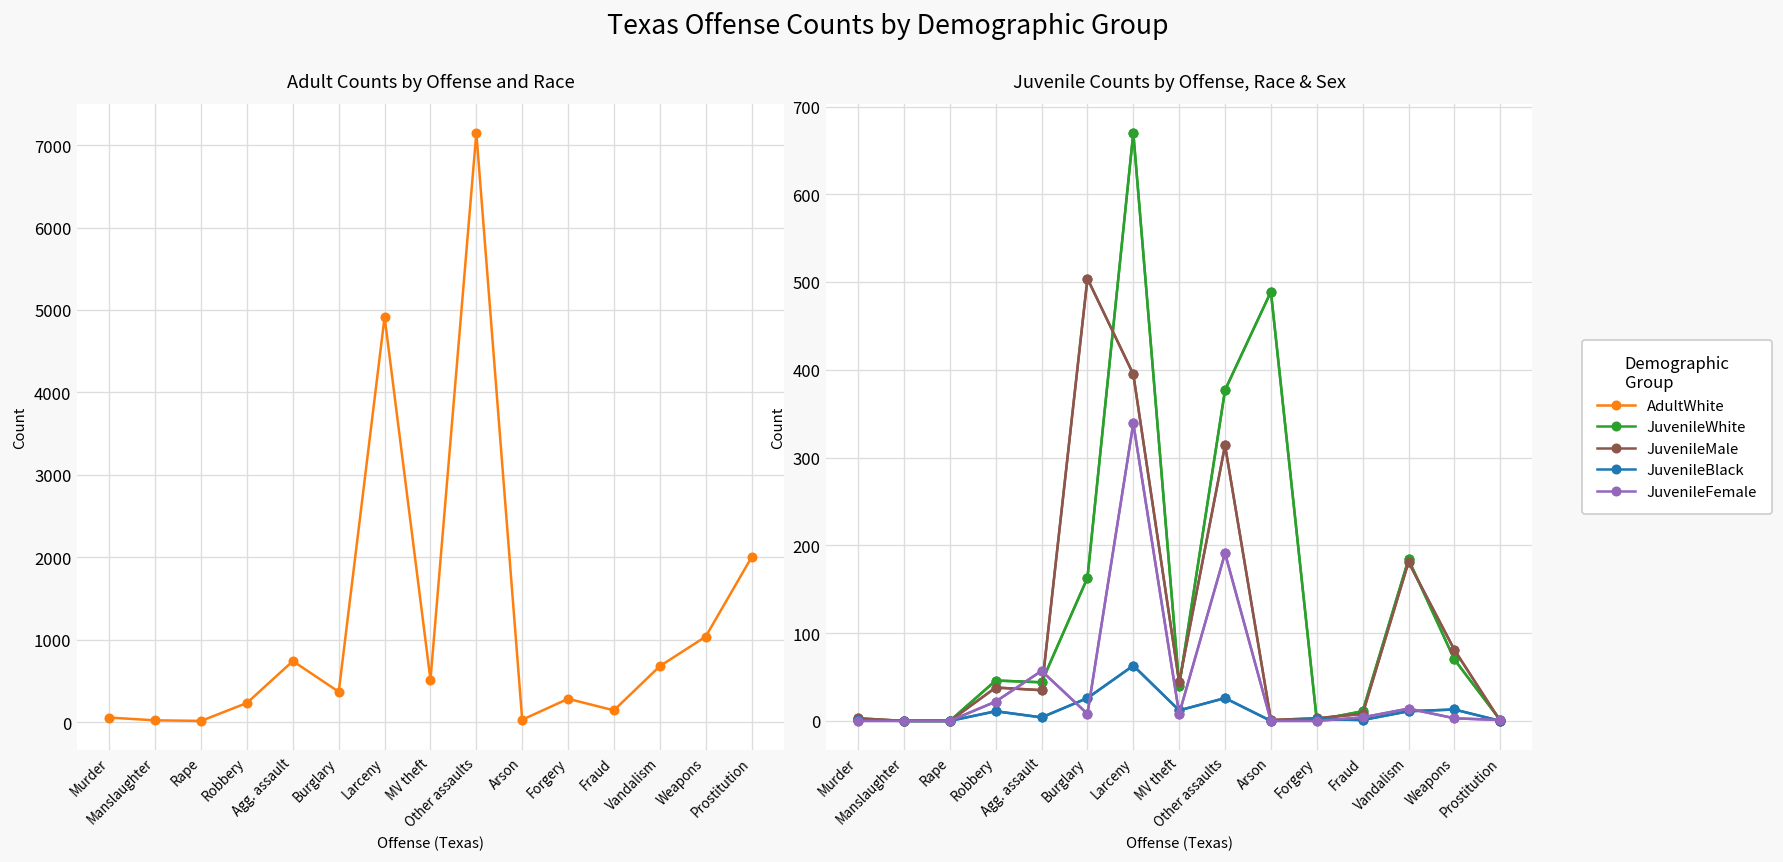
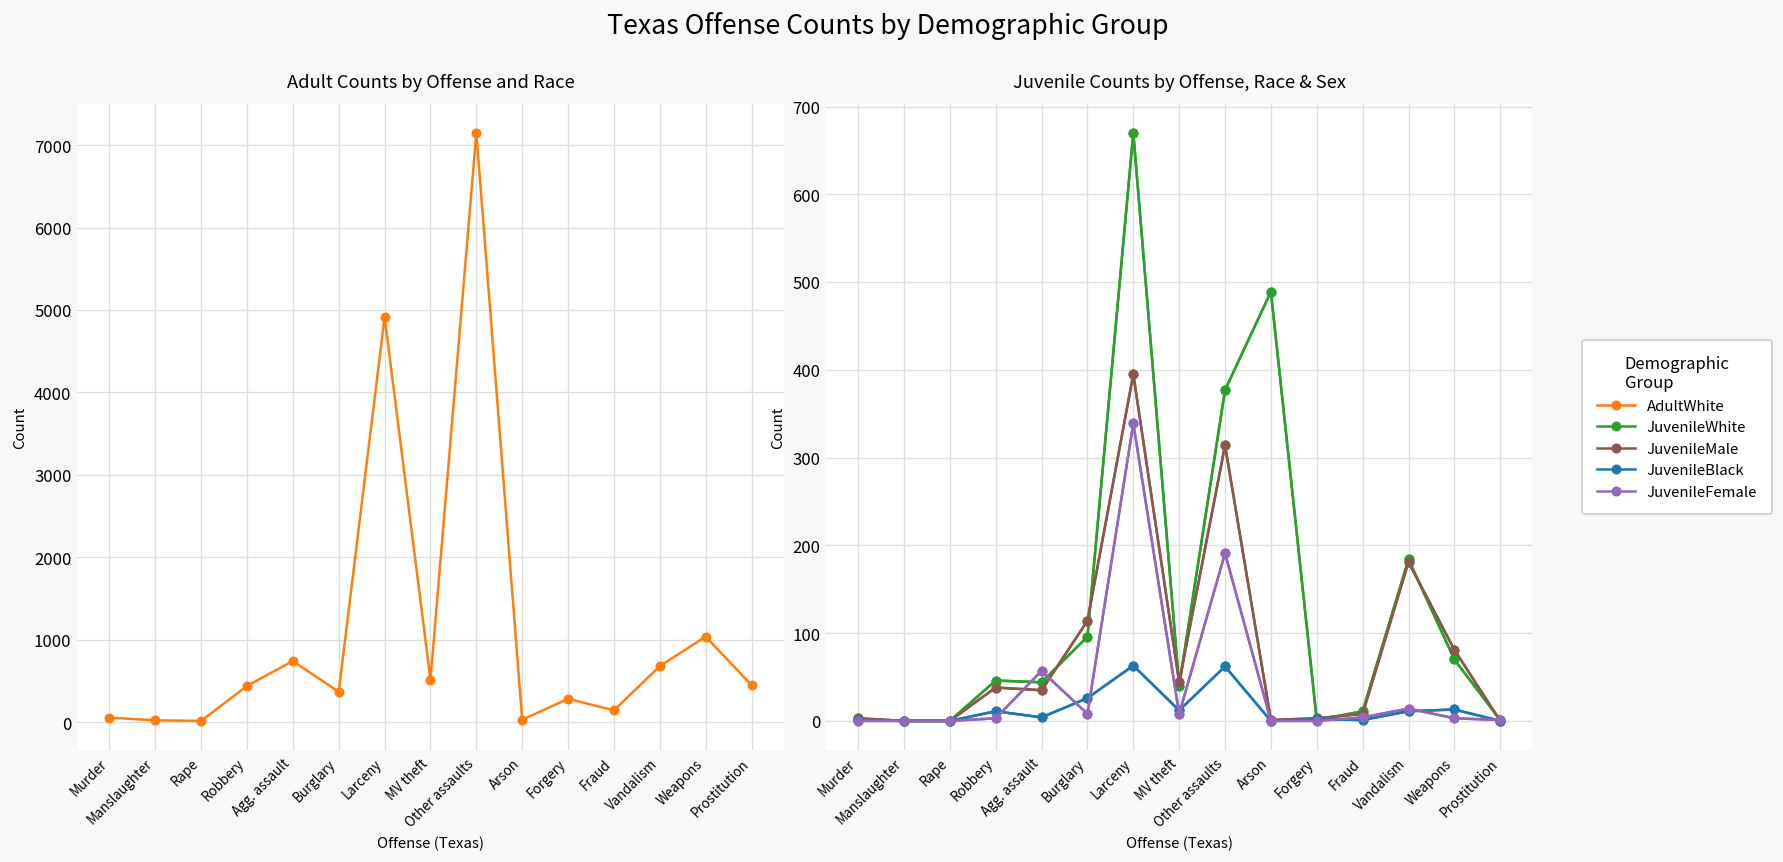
Adult Counts by Offense and Race, Robbery: 200 -> 400
Adult Counts by Offense and Race, Prostitution: 2000 -> 500
Juvenile Counts by Offense, Race & Sex, JuvenileFemale, Robbery: 20 -> 0
Juvenile Counts by Offense, Race & Sex, JuvenileWhite, Burglary: 160 -> 100
Juvenile Counts by Offense, Race & Sex, JuvenileMale, Burglary: 500 -> 110
Juvenile Counts by Offense, Race & Sex, JuvenileBlack, Other assaults: 30 -> 60
